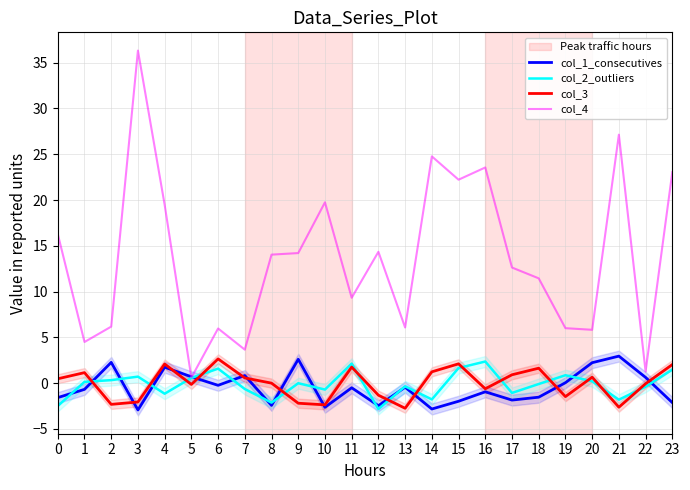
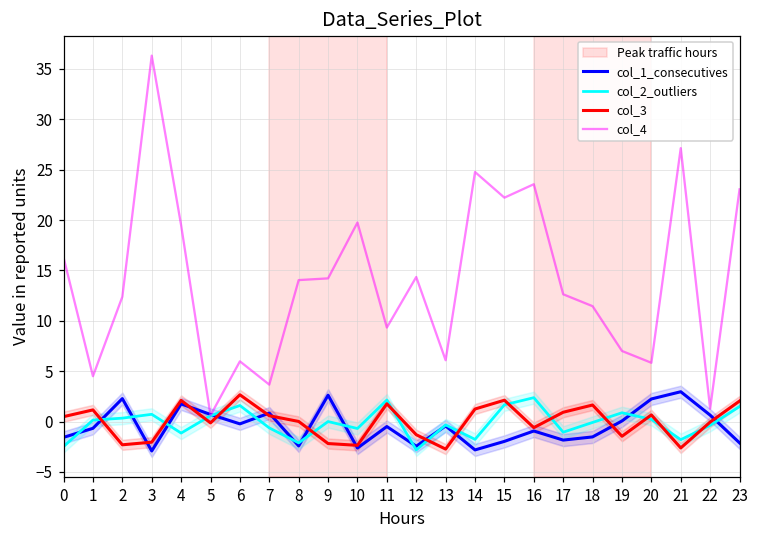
col_4, 2: 6 -> 12
col_4, 19: 6 -> 7
